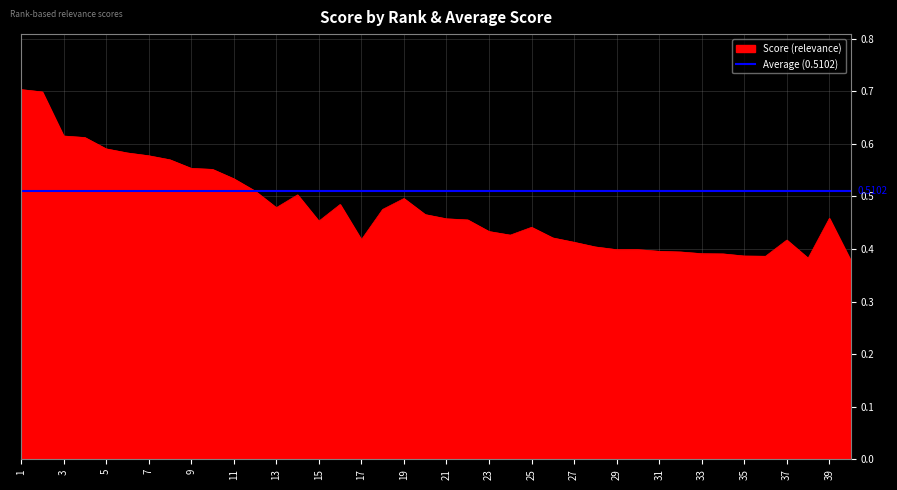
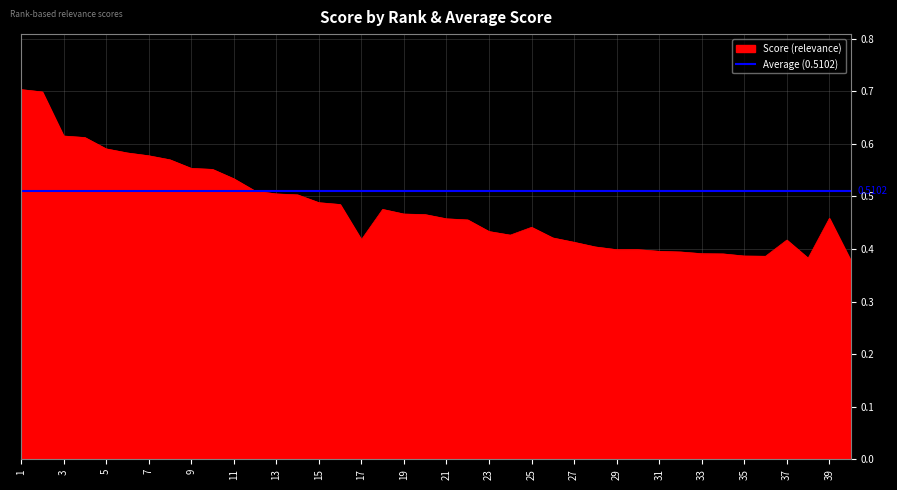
13: 0.48 -> 0.50
15: 0.45 -> 0.49
19: 0.50 -> 0.47
